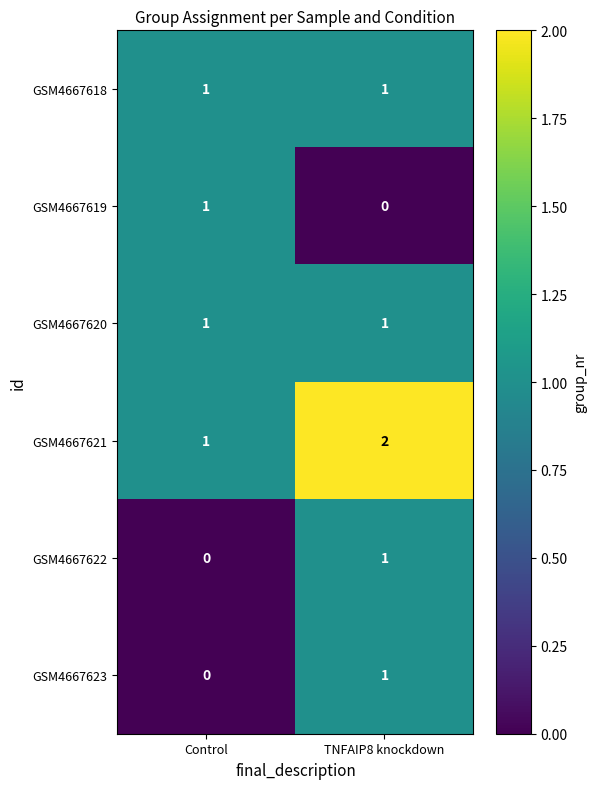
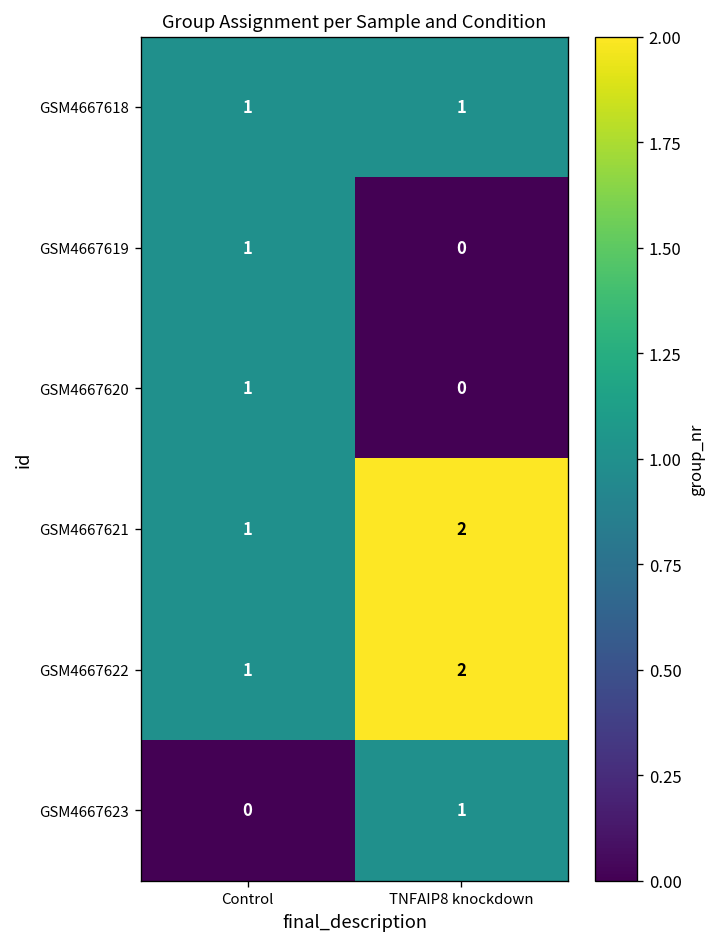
GSM4667620, TNFAIP8 knockdown: 1 -> 0
GSM4667622, Control: 0 -> 1
GSM4667622, TNFAIP8 knockdown: 1 -> 2
